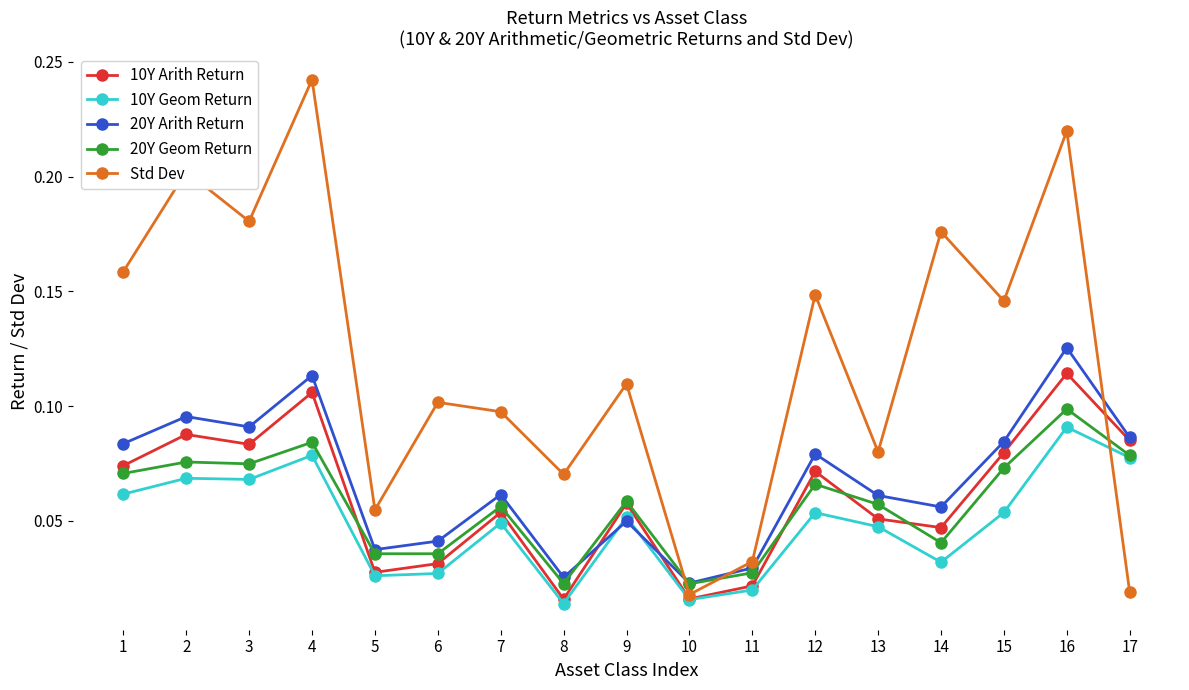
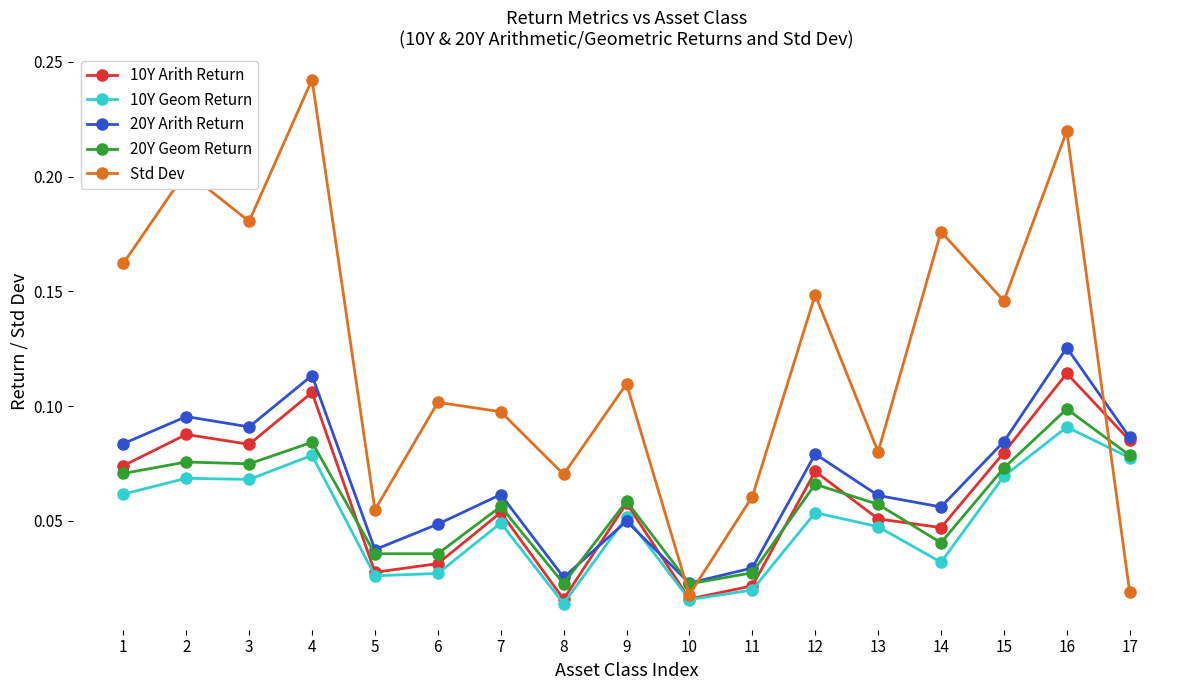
Std Dev, 1: 0.159 -> 0.162
20Y Arith Return, 6: 0.041 -> 0.049
Std Dev, 11: 0.032 -> 0.061
10Y Geom Return, 15: 0.054 -> 0.069
